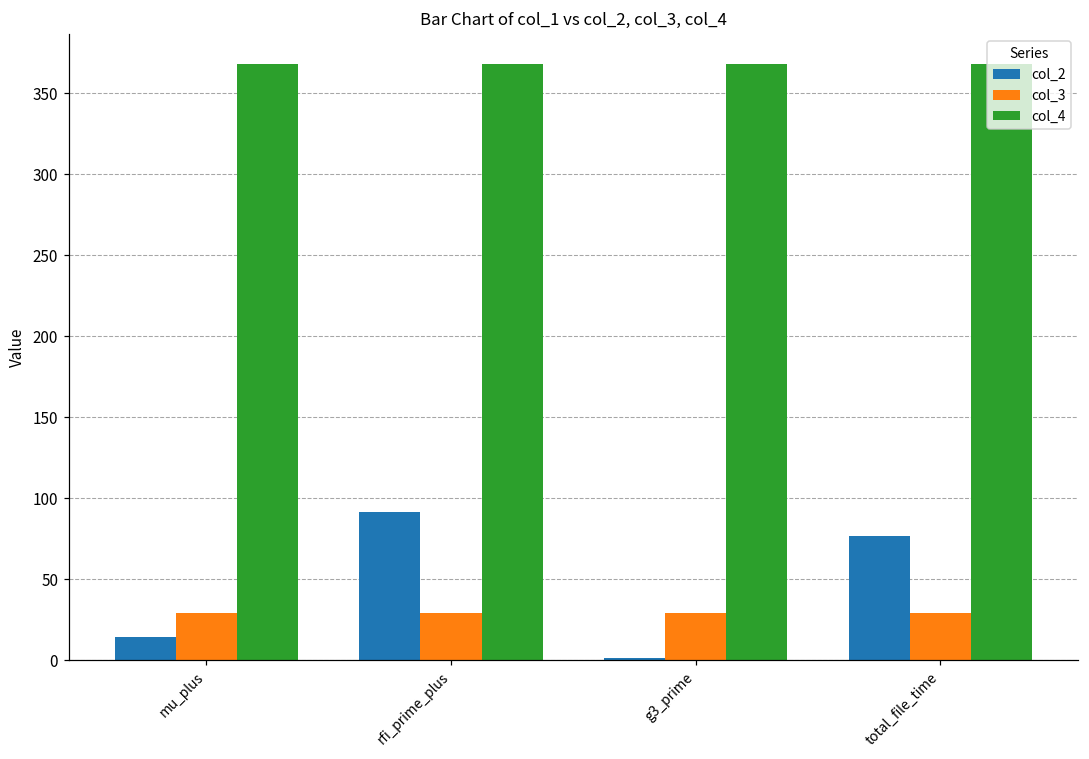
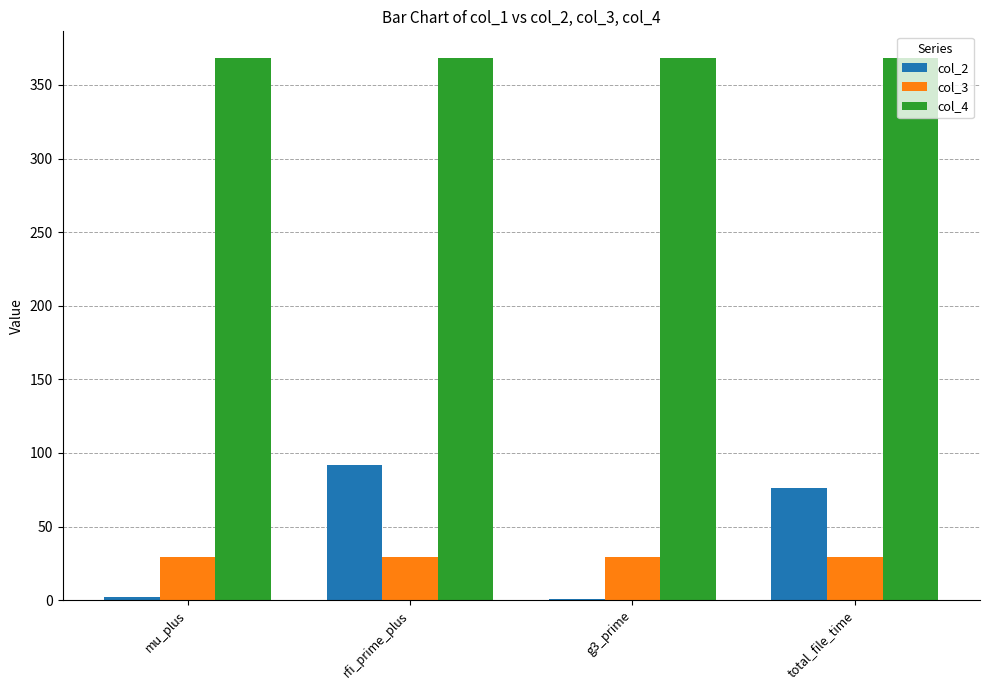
col_2, mu_plus: 14 -> 2
